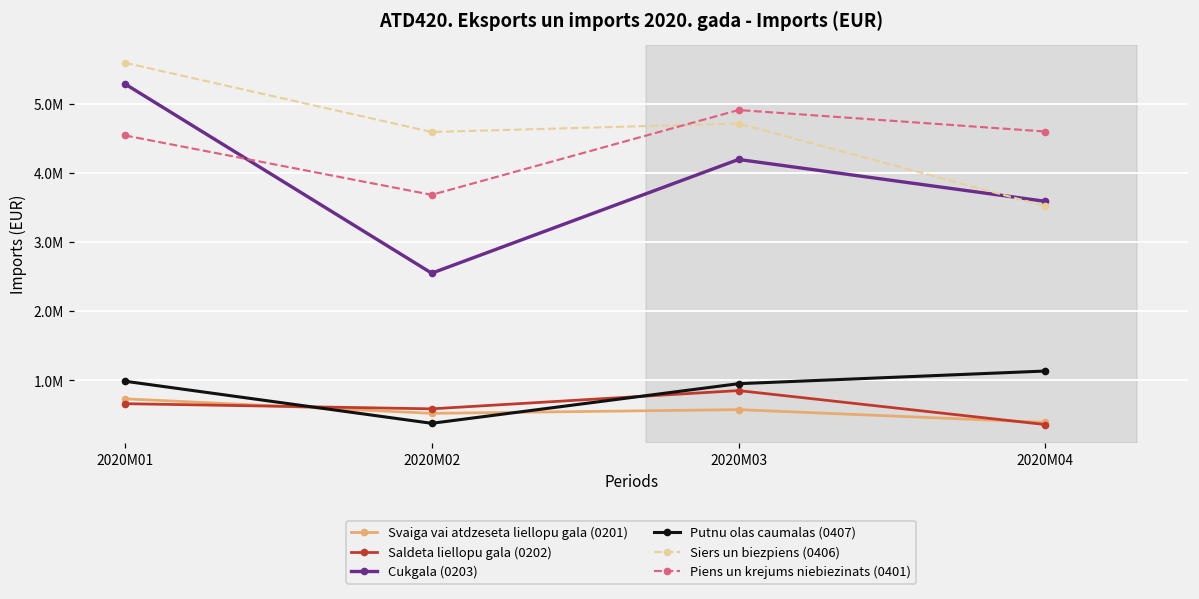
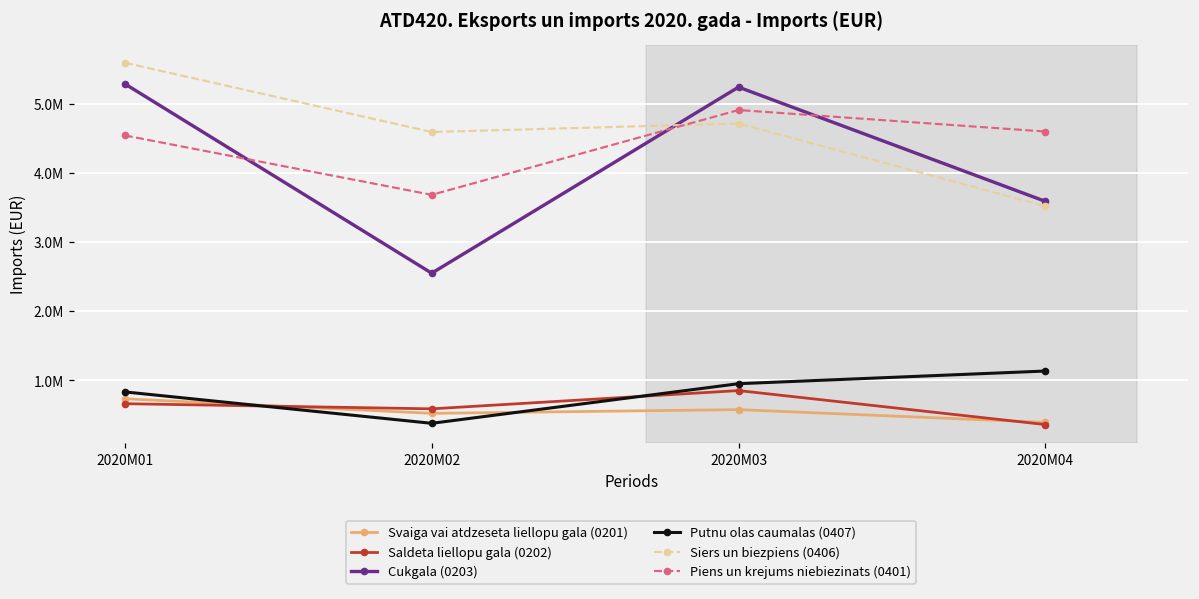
Putnu olas caumalas (0407), 2020M01: 1000000 -> 800000
Cukgala (0203), 2020M03: 4200000 -> 5200000
